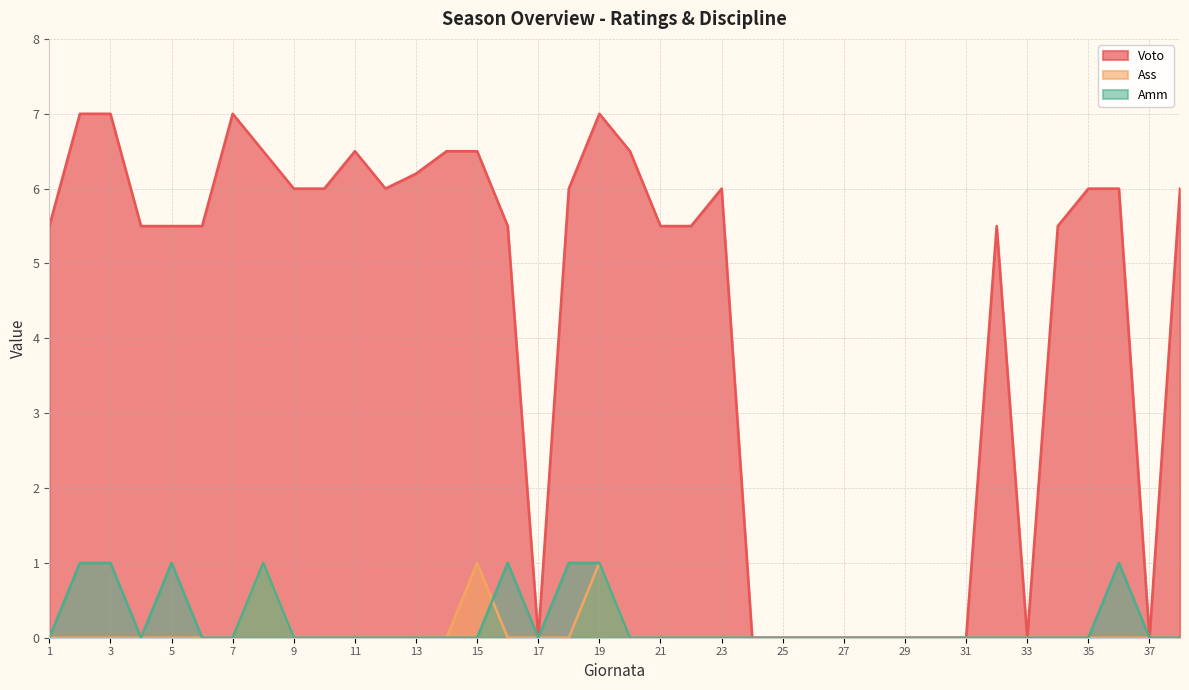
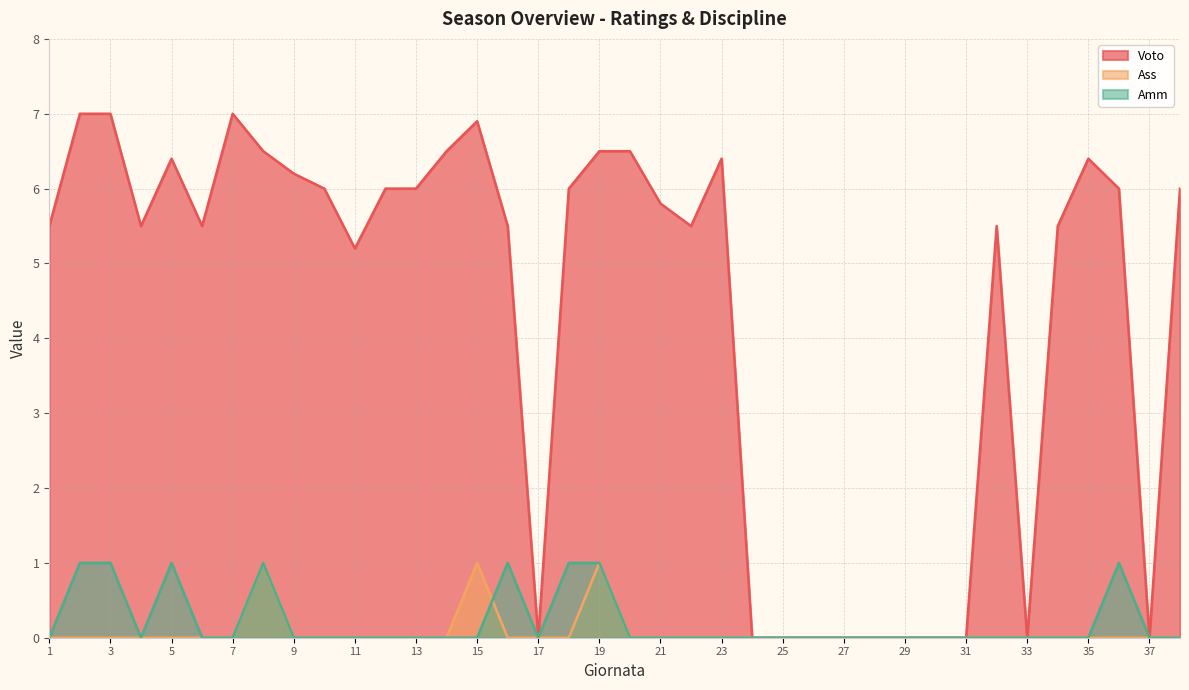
Voto, 5: 5.5 -> 6.4
Voto, 9: 6.0 -> 6.2
Voto, 11: 6.5 -> 5.2
Voto, 13: 6.2 -> 6.0
Voto, 15: 6.5 -> 6.9
Voto, 19: 7.0 -> 6.5
Voto, 21: 5.5 -> 5.8
Voto, 23: 6.0 -> 6.4
Voto, 35: 6.0 -> 6.4
